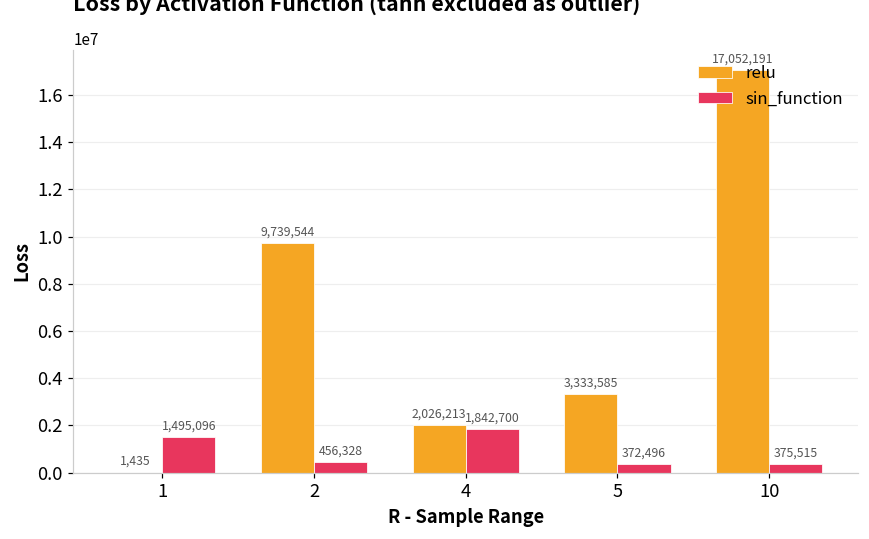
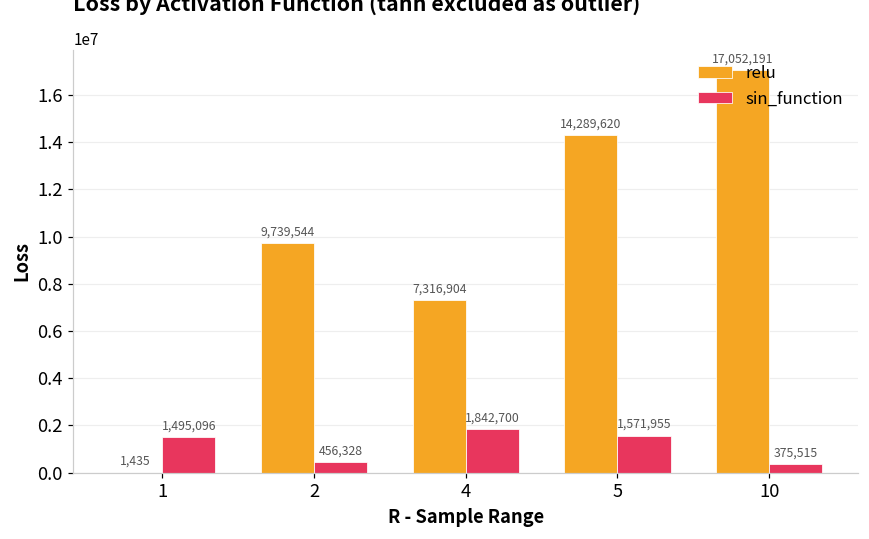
relu, 4: 2,026,213 -> 7,316,904
relu, 5: 3,333,585 -> 14,289,620
sin_function, 5: 372,496 -> 1,571,955
